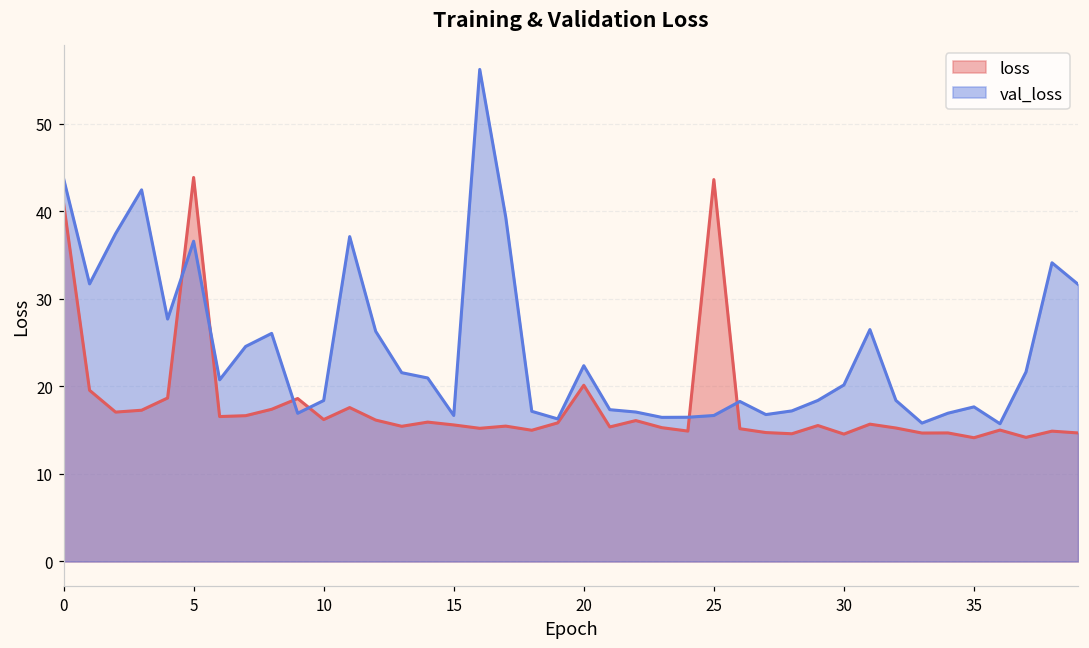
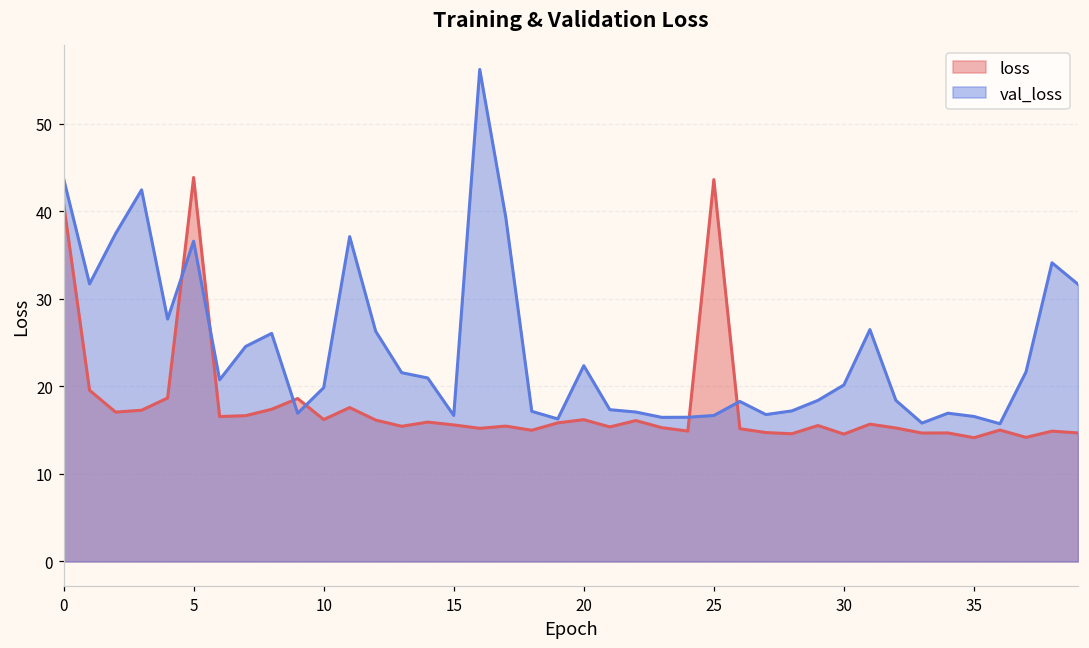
val_loss, 10: 18 -> 20
loss, 20: 20 -> 16
val_loss, 35: 18 -> 17
